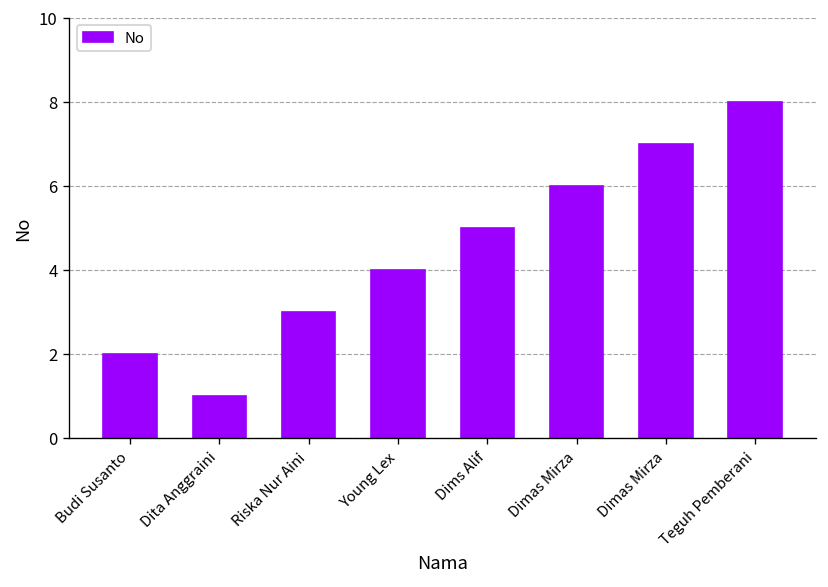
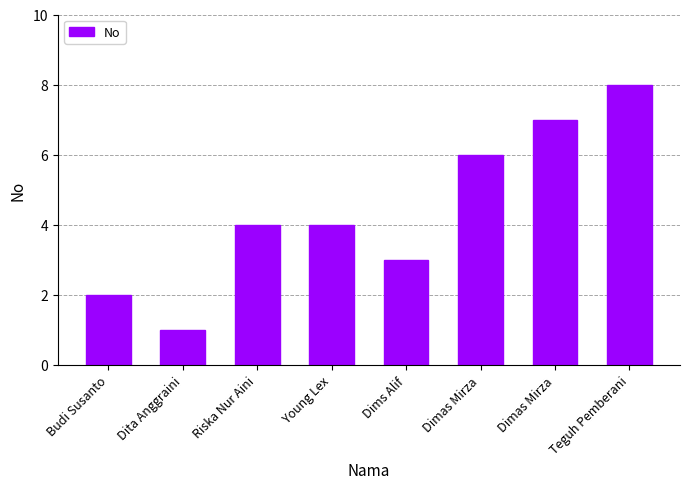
Riska Nur Aini: 3 -> 4
Dims Alif: 5 -> 3
